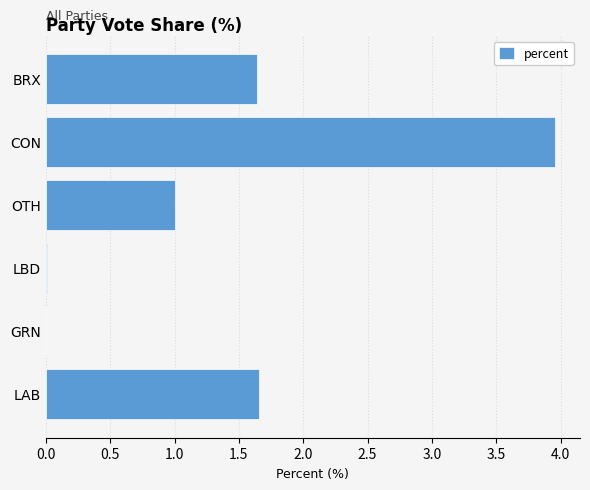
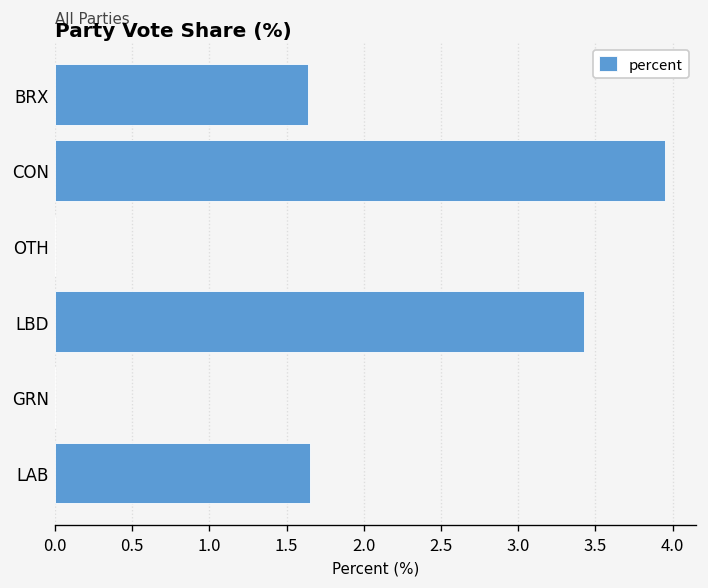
OTH: 1 -> 0
LBD: 0.01 -> 3.43
